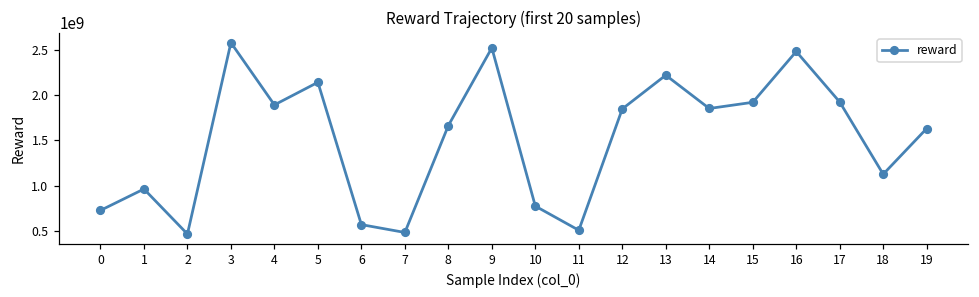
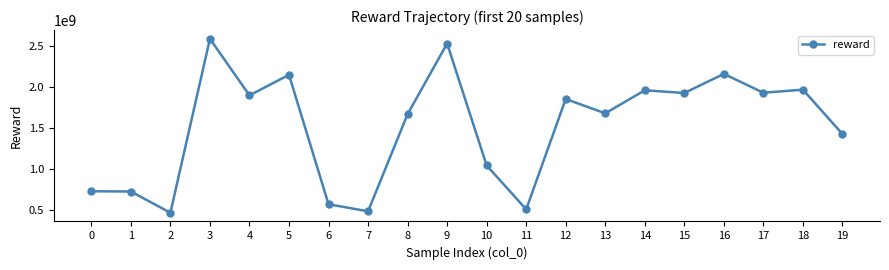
1: 1000000000 -> 700000000
10: 800000000 -> 1000000000
13: 2200000000 -> 1700000000
14: 1900000000 -> 2000000000
16: 2500000000 -> 2200000000
18: 1100000000 -> 2000000000
19: 1600000000 -> 1400000000
